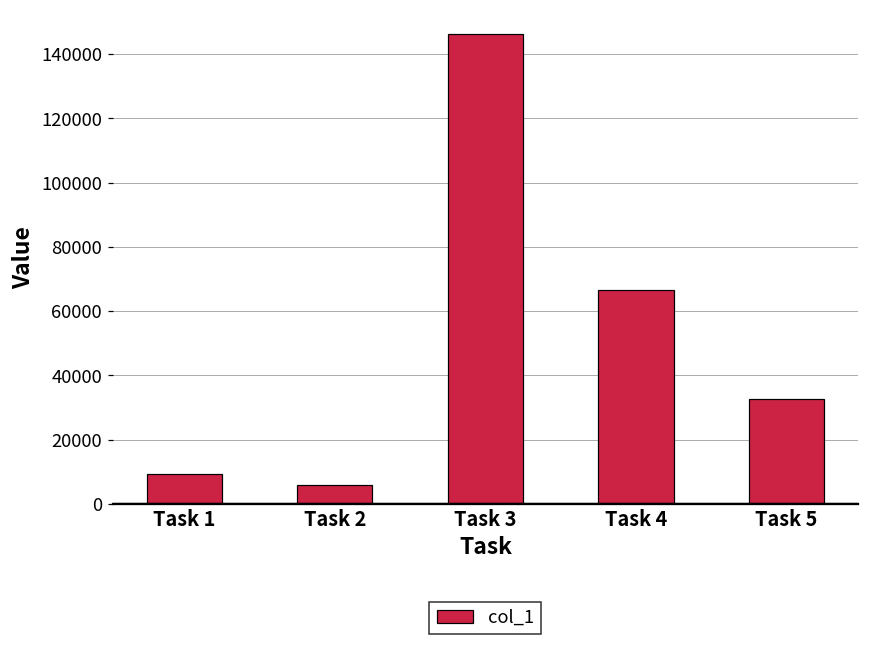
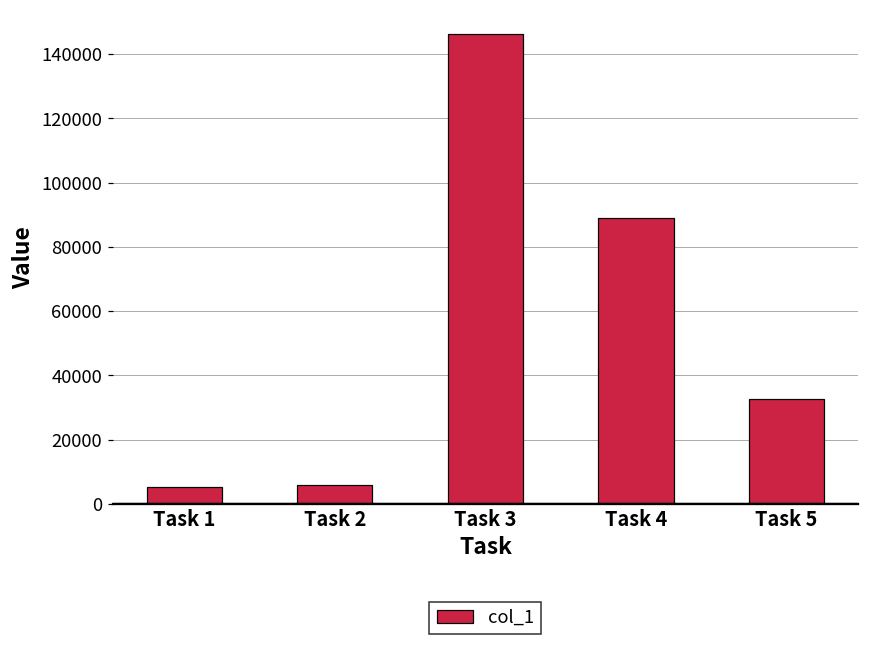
Task 1: 9000 -> 5000
Task 4: 67000 -> 89000
